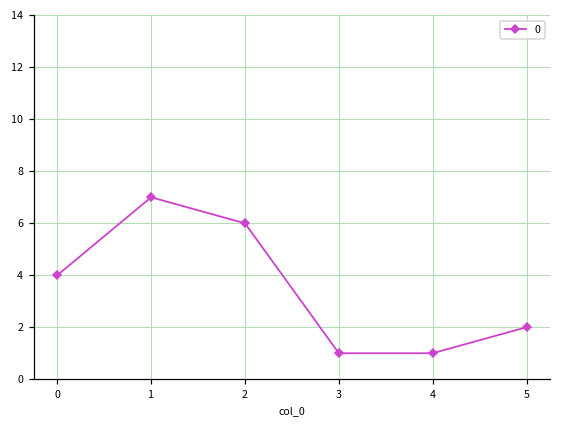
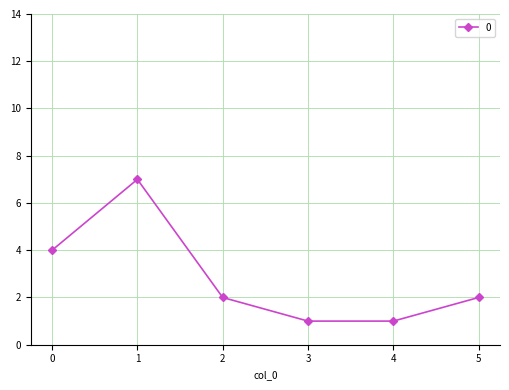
2: 6 -> 2
